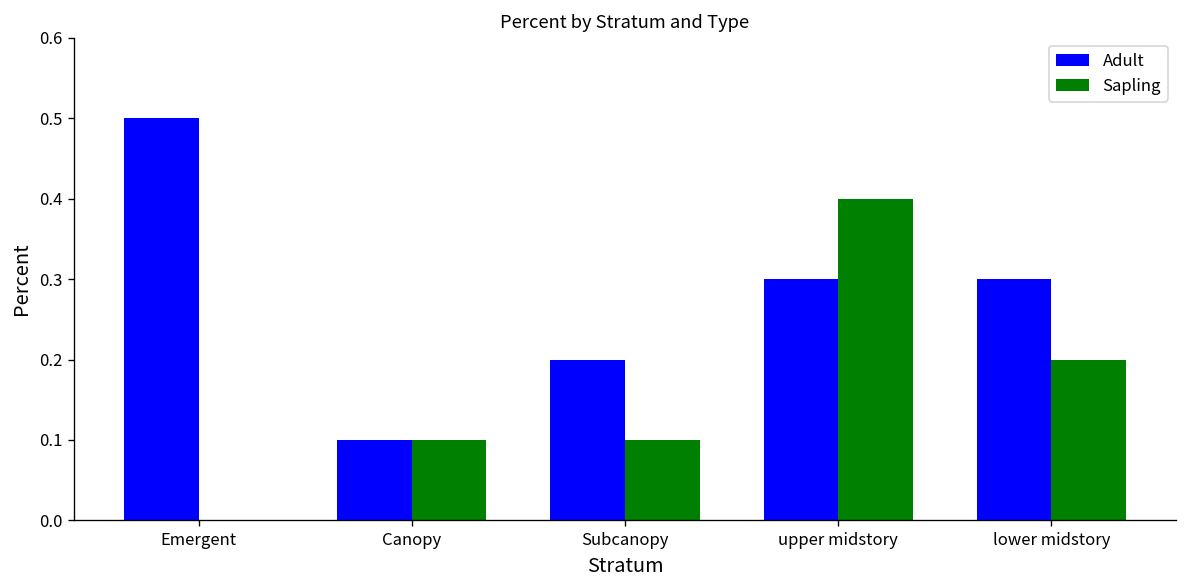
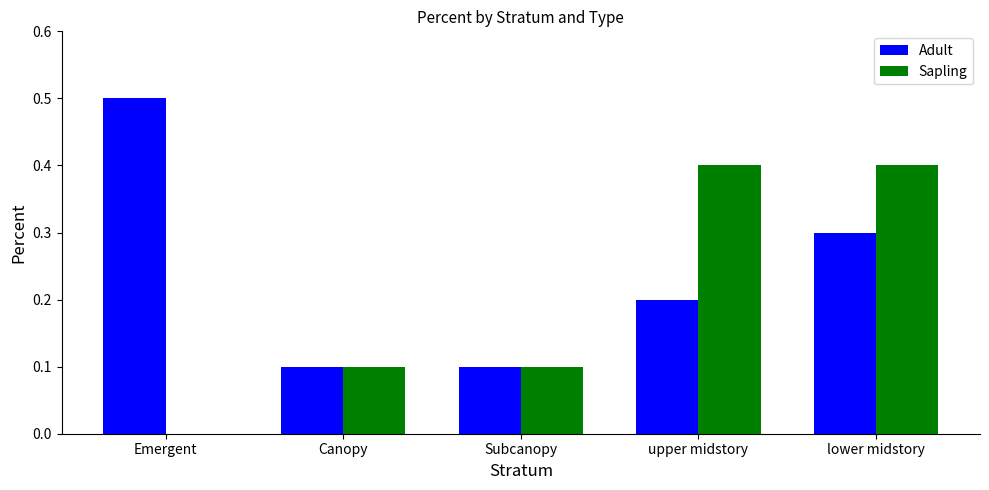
Adult, Subcanopy: 0.2 -> 0.1
Adult, upper midstory: 0.3 -> 0.2
Sapling, lower midstory: 0.2 -> 0.4
